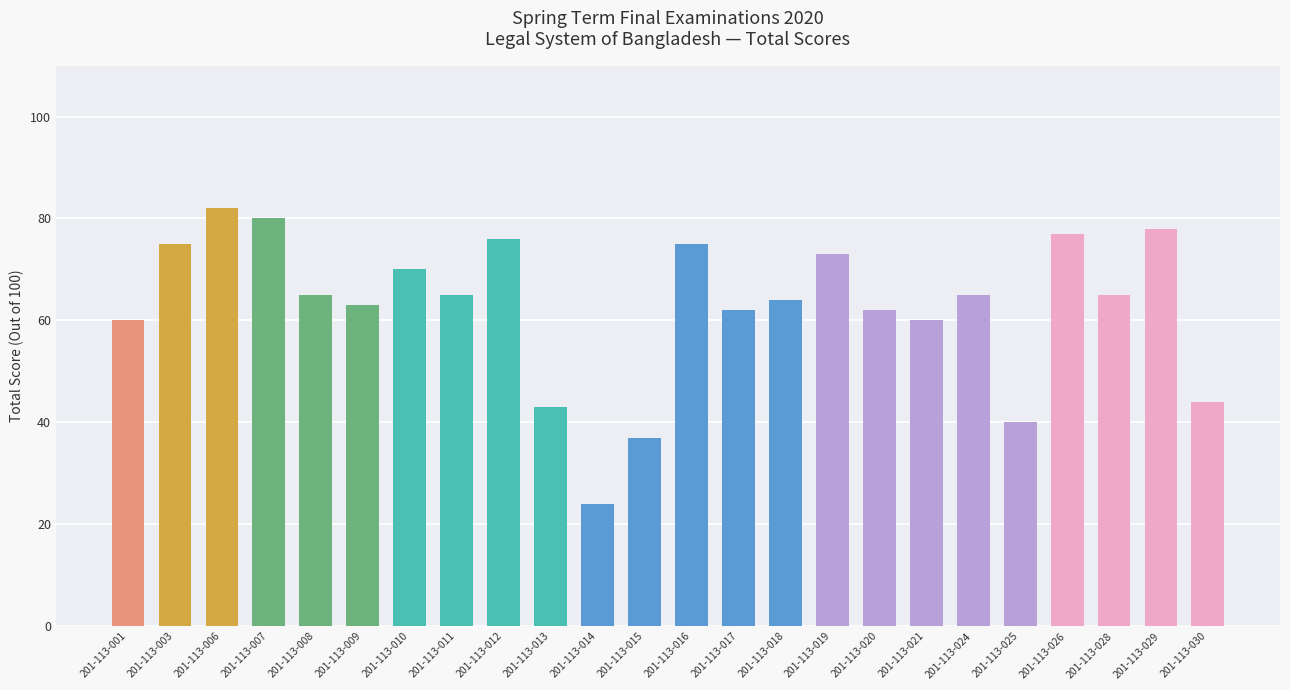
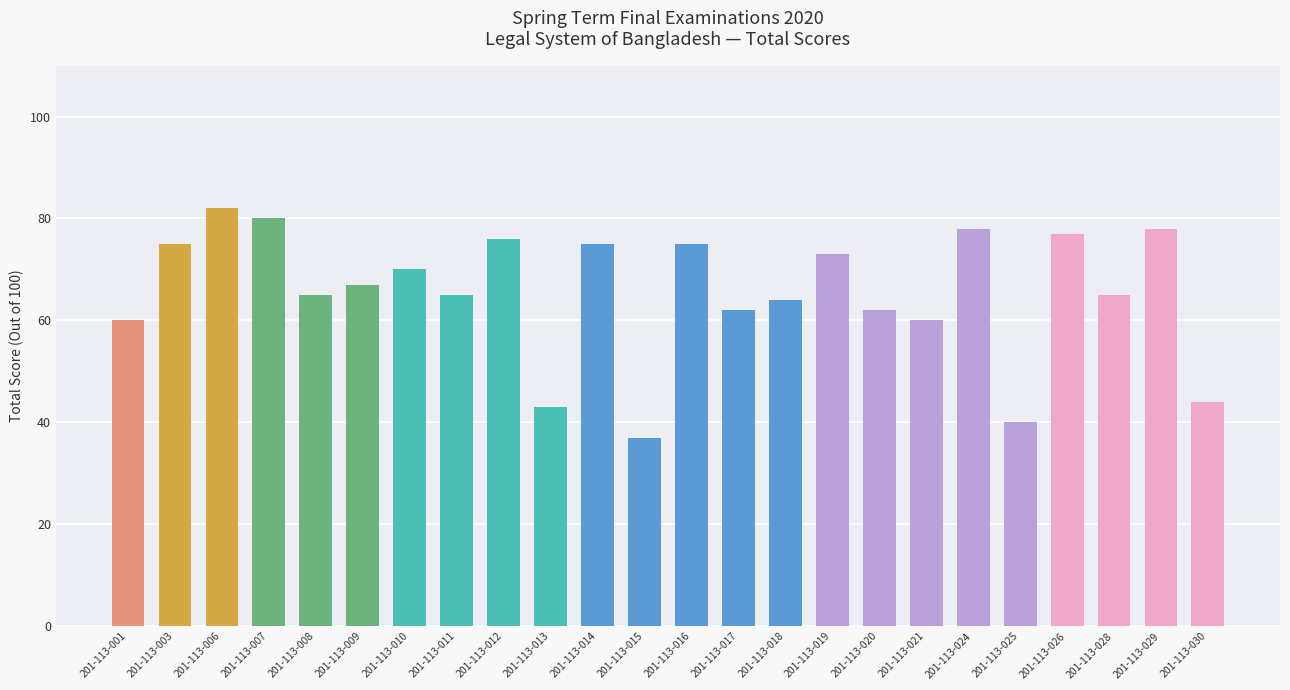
201-113-009: 63 -> 67
201-113-014: 24 -> 75
201-113-024: 65 -> 78
